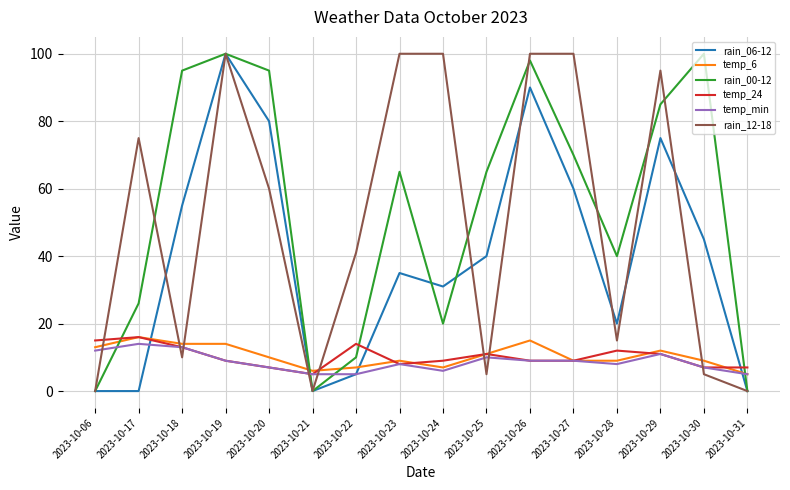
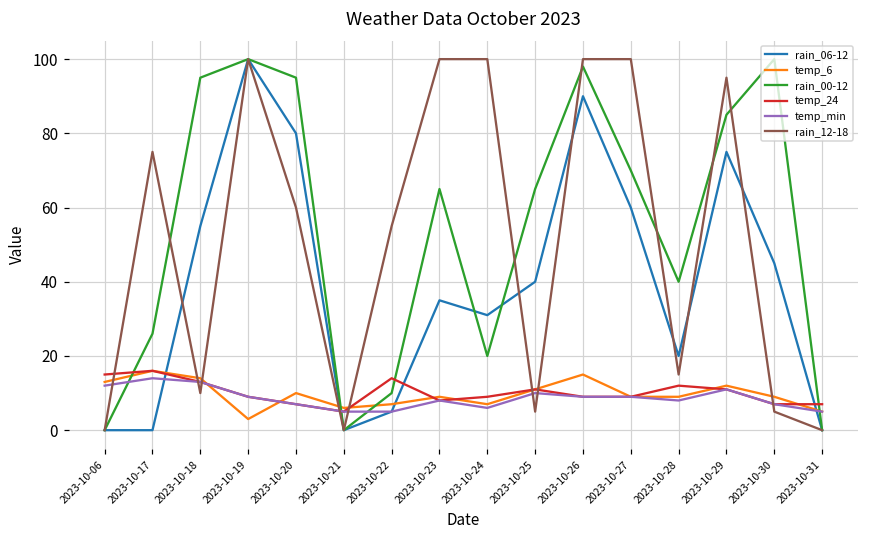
temp_6, 2023-10-19: 14 -> 3
rain_12-18, 2023-10-22: 41 -> 55
